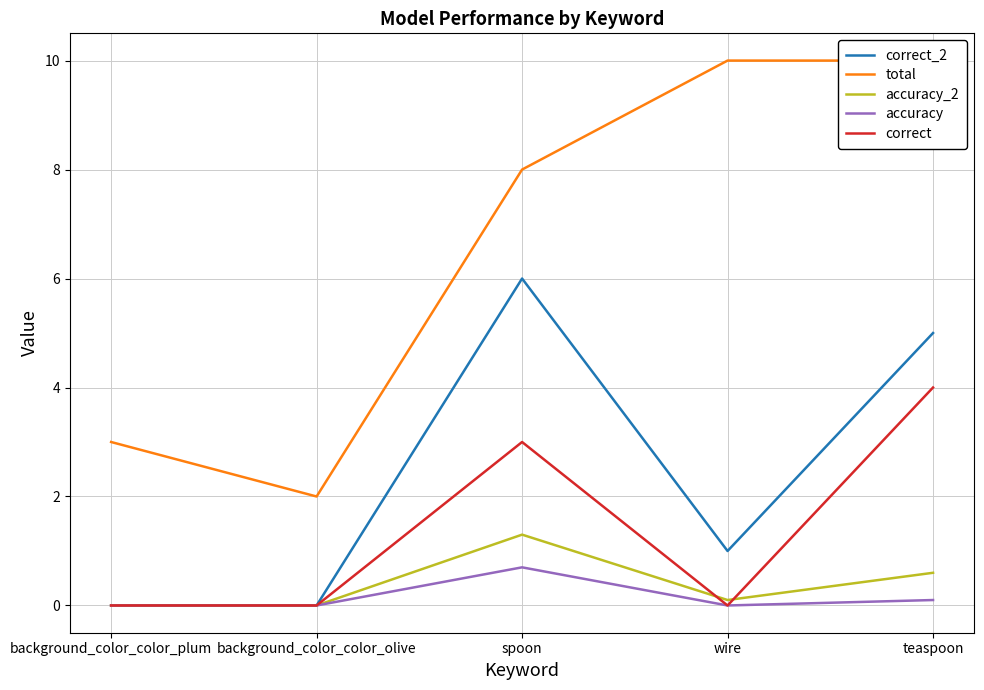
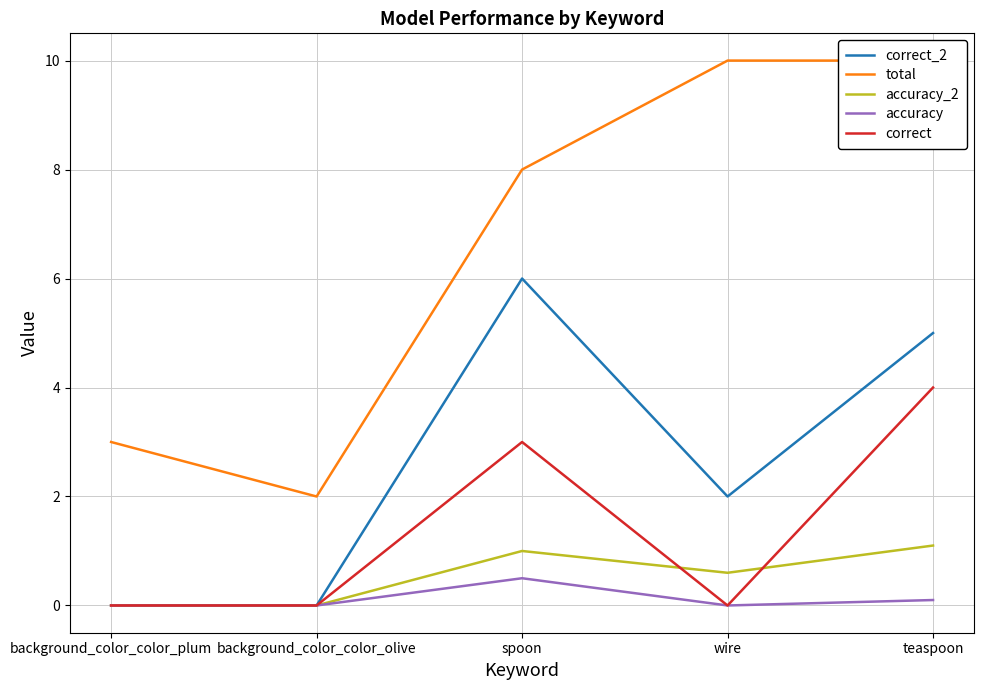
accuracy_2, spoon: 1.3 -> 1.0
accuracy, spoon: 0.7 -> 0.5
correct_2, wire: 1 -> 2
accuracy_2, wire: 0.1 -> 0.6
accuracy_2, teaspoon: 0.6 -> 1.1
